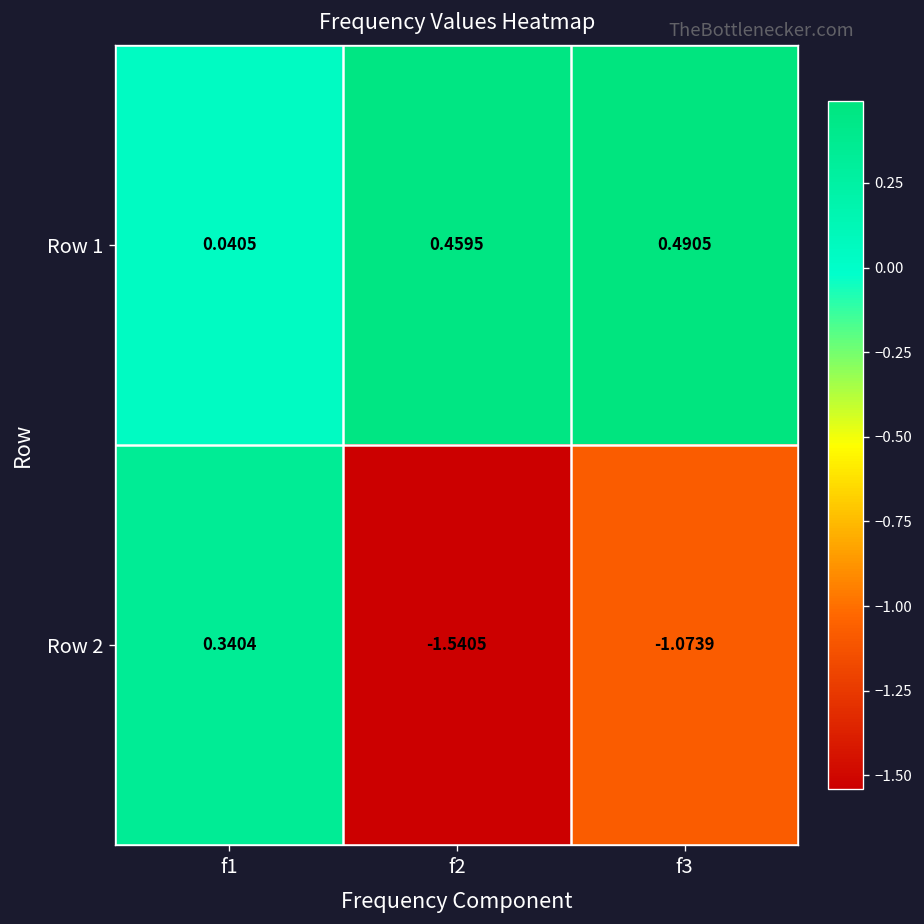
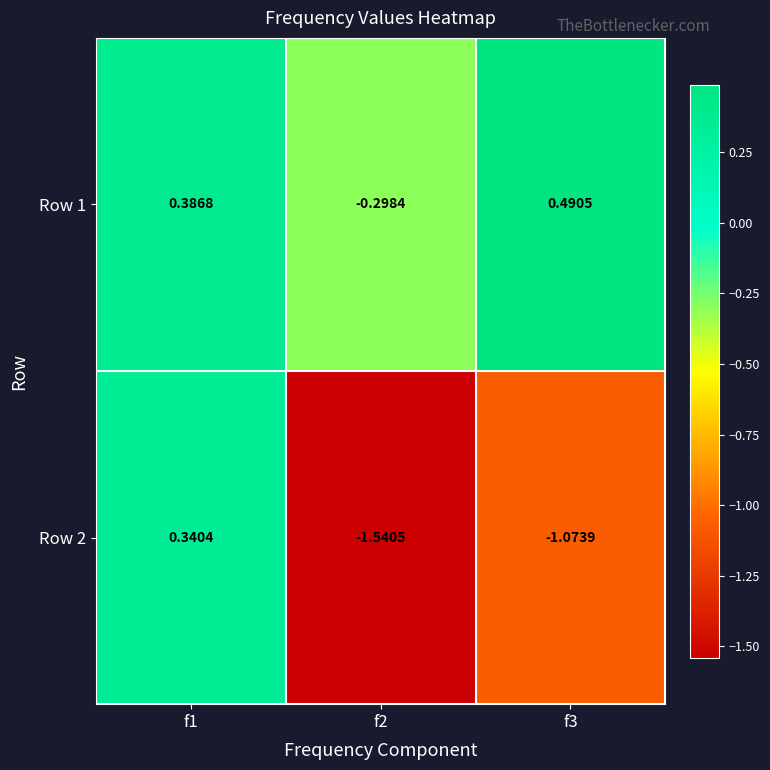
Row 1, f1: 0.0405 -> 0.3868
Row 1, f2: 0.4595 -> -0.2984
